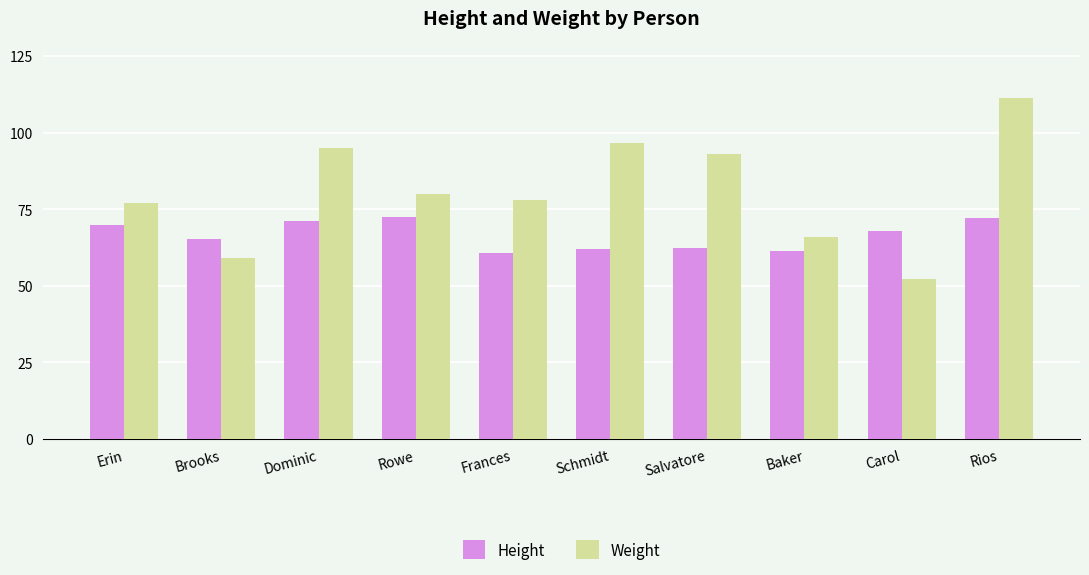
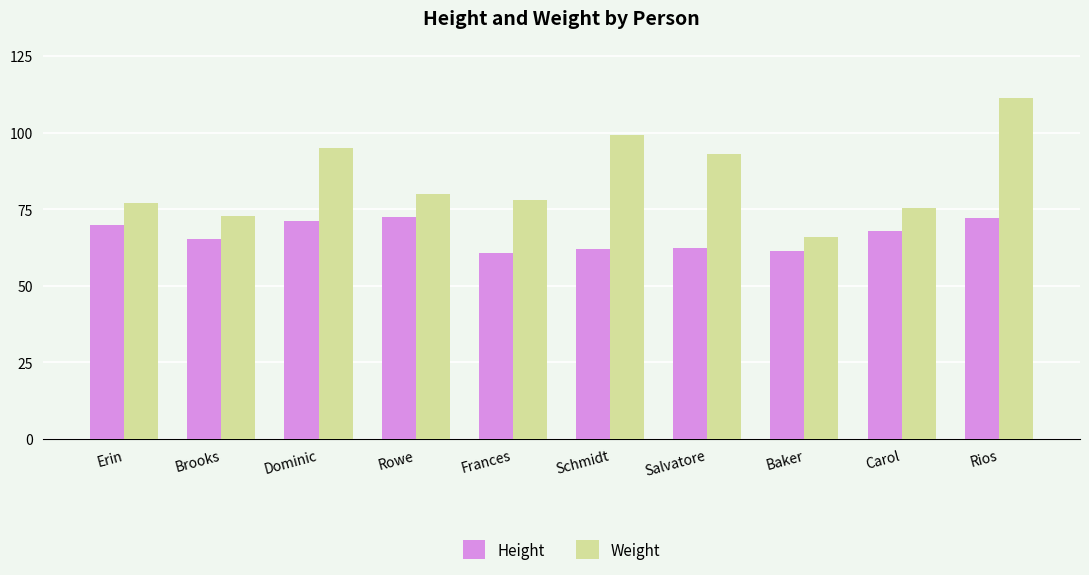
Weight, Brooks: 59 -> 73
Weight, Schmidt: 96 -> 99
Weight, Carol: 52 -> 75
